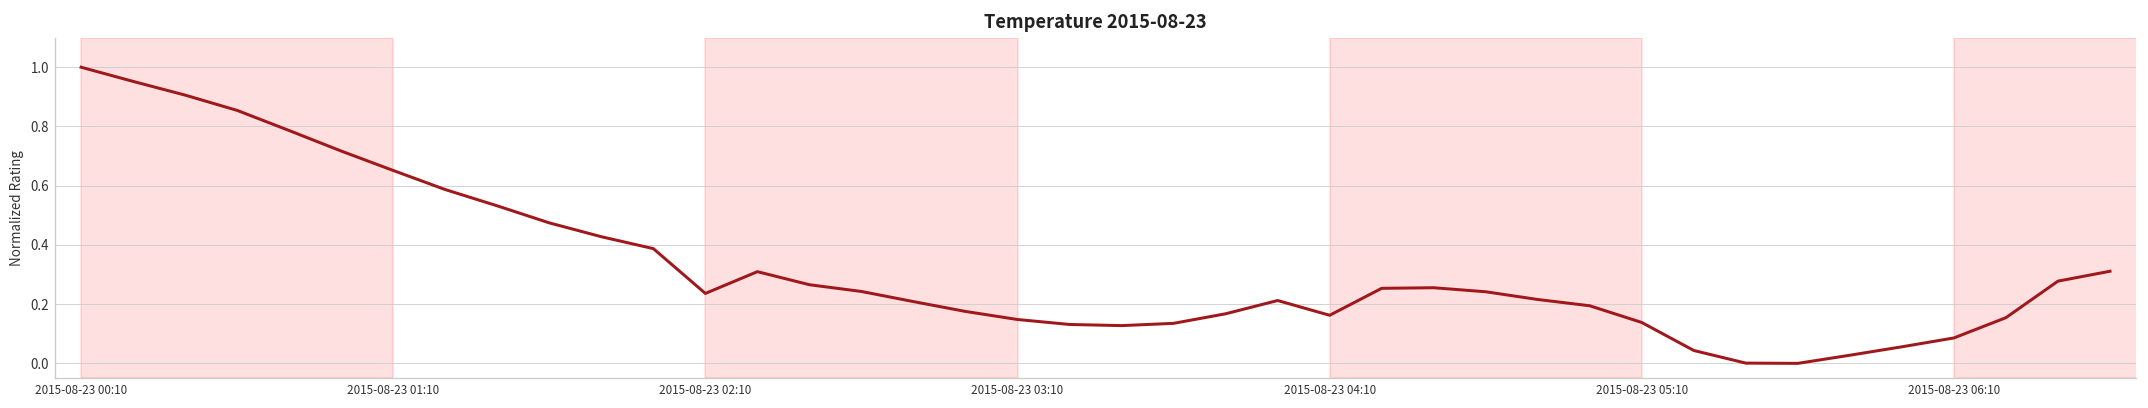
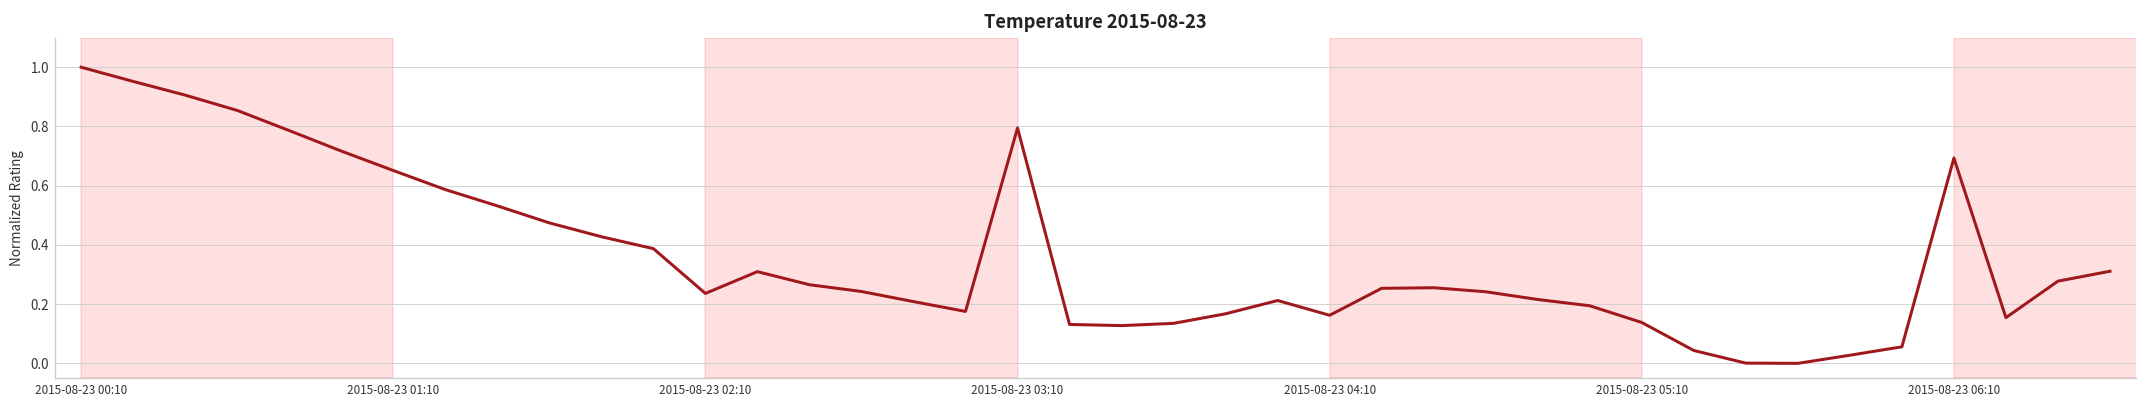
2015-08-23 03:10: 0.15 -> 0.79
2015-08-23 06:10: 0.09 -> 0.69
